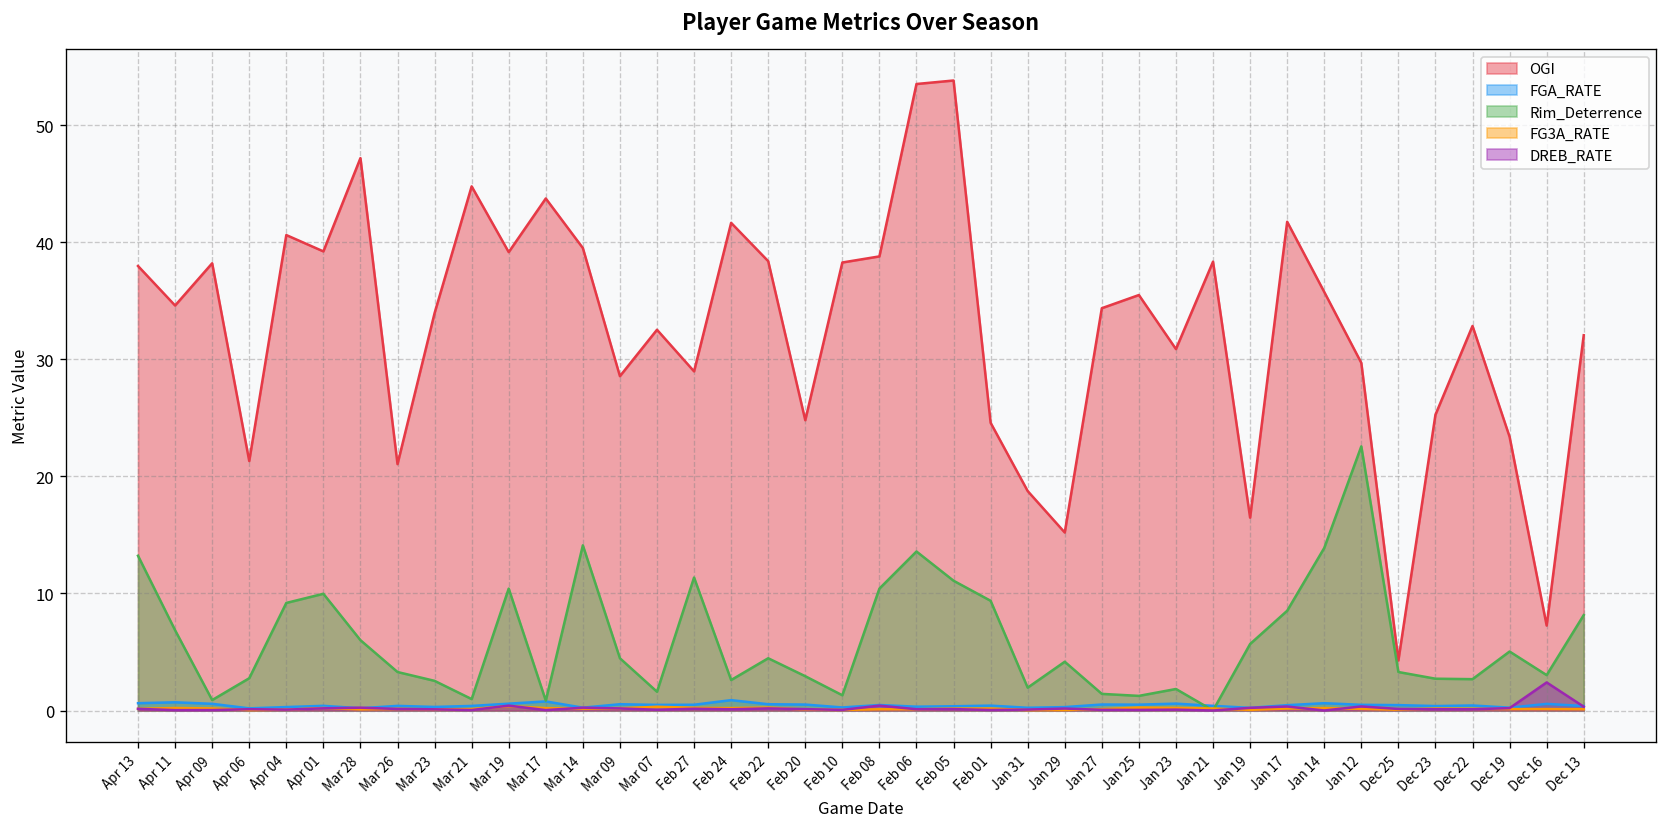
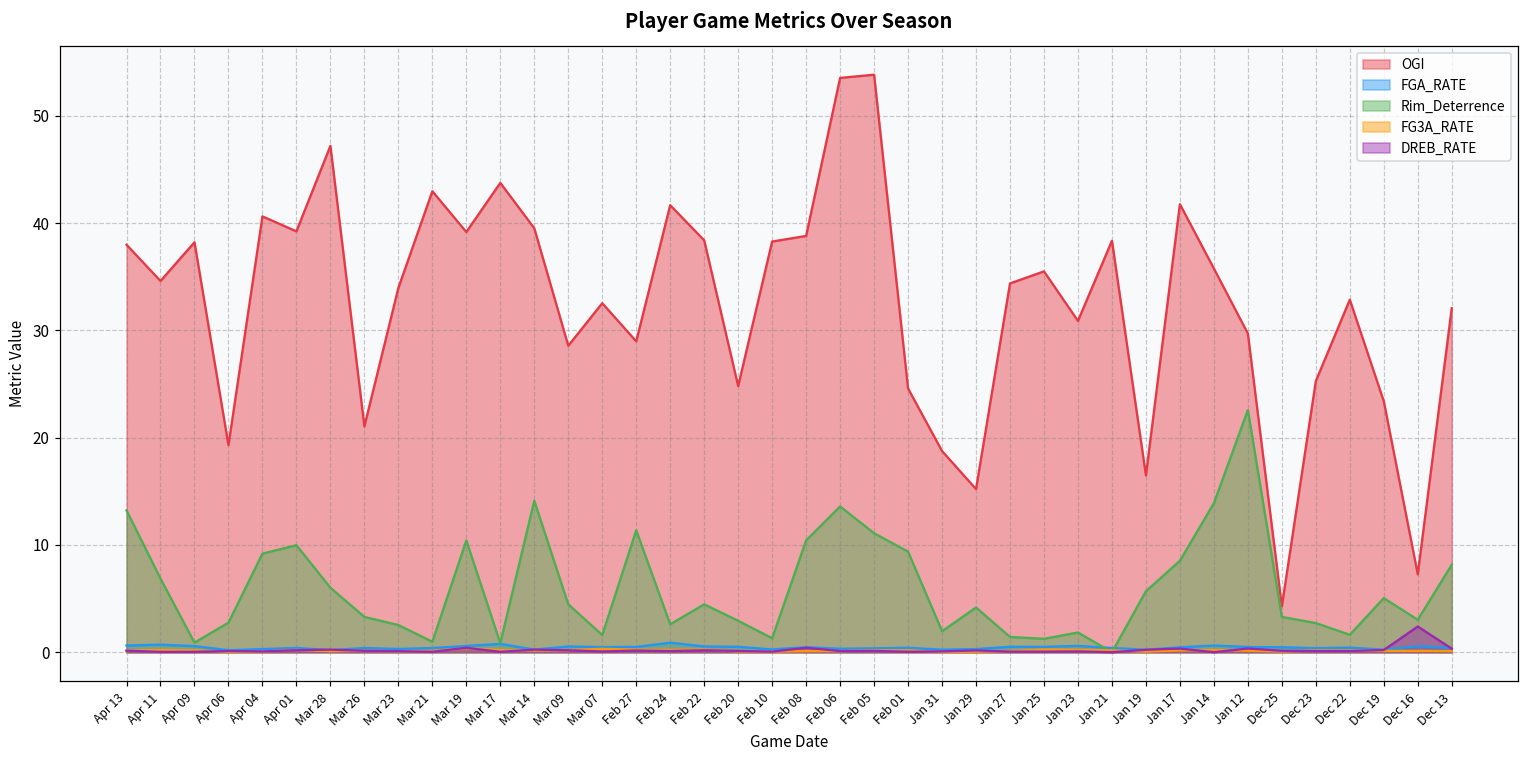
OGI, Apr 06: 21 -> 19
OGI, Mar 21: 45 -> 43
Rim_Deterrence, Dec 22: 3 -> 2
